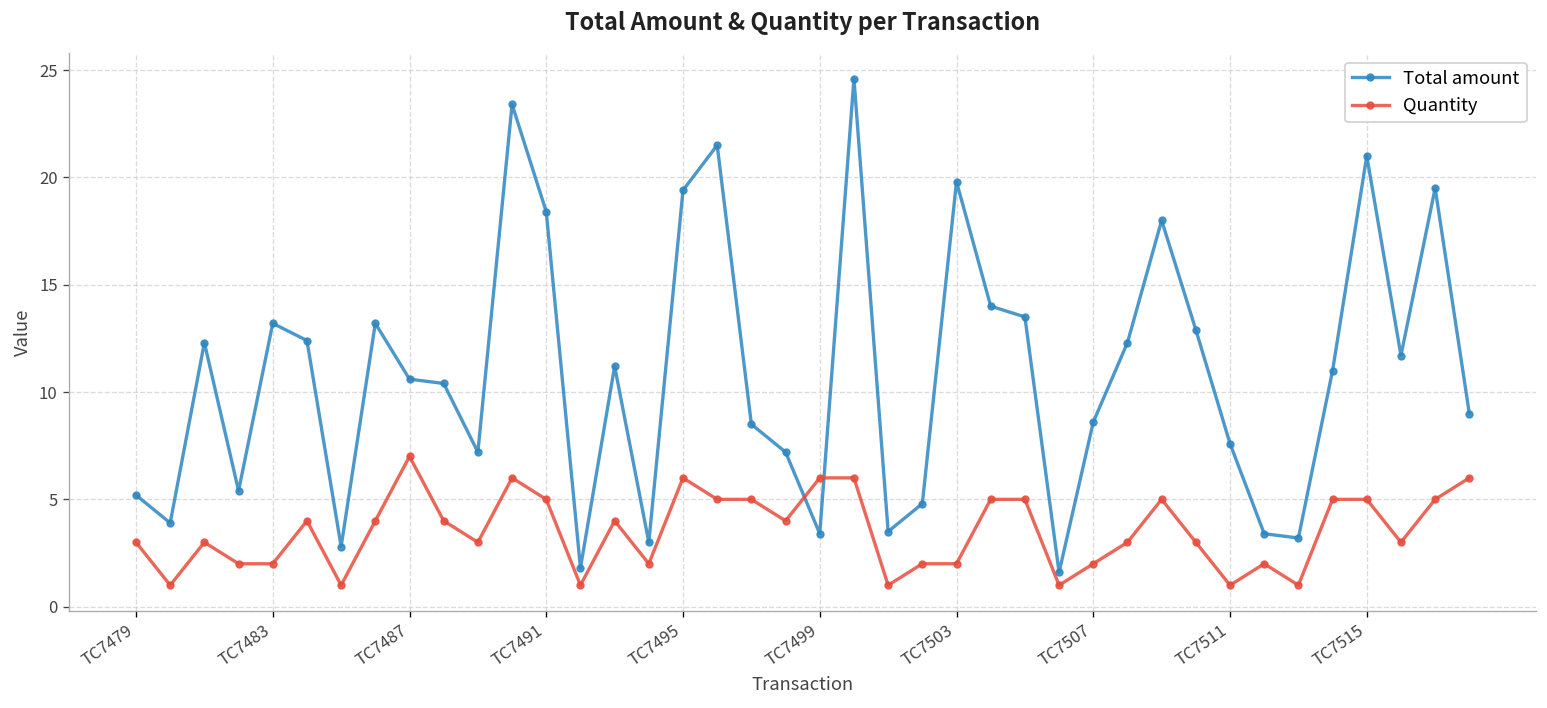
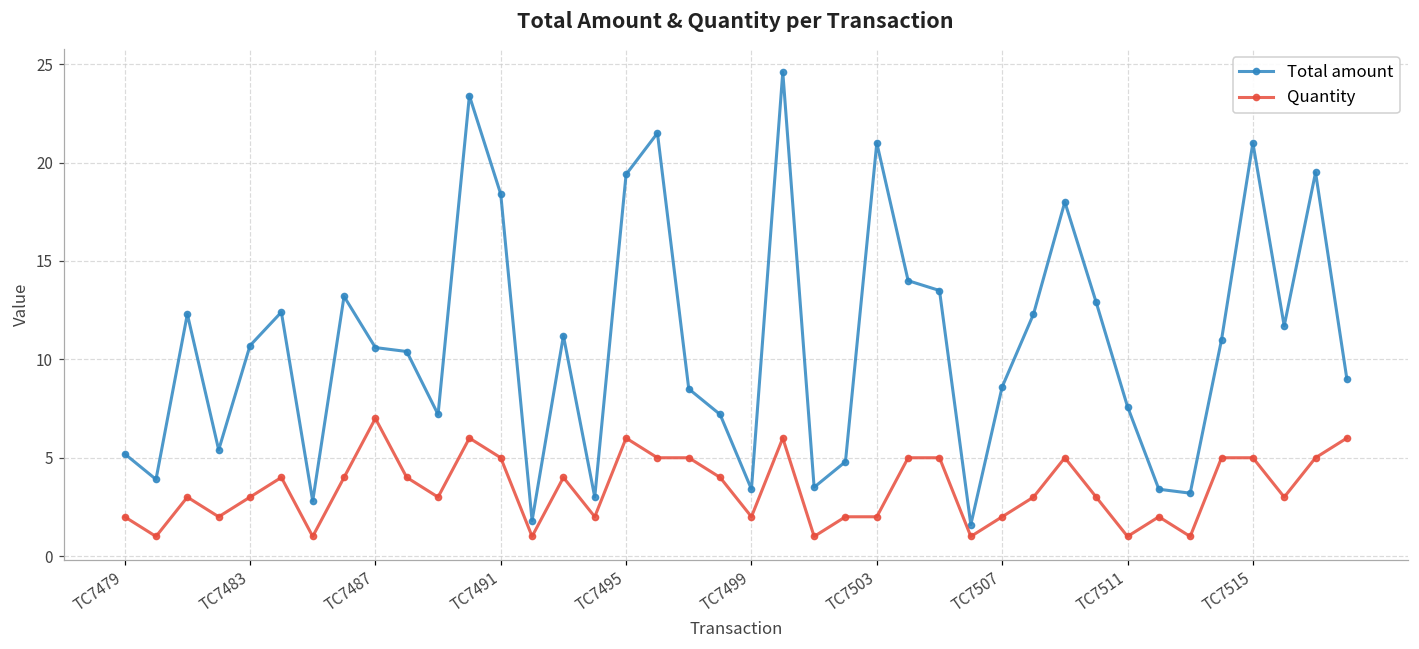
Quantity, TC7479: 3 -> 2
Total amount, TC7483: 13.2 -> 10.7
Quantity, TC7483: 2 -> 3
Quantity, TC7499: 6 -> 2
Total amount, TC7503: 19.8 -> 21.0
